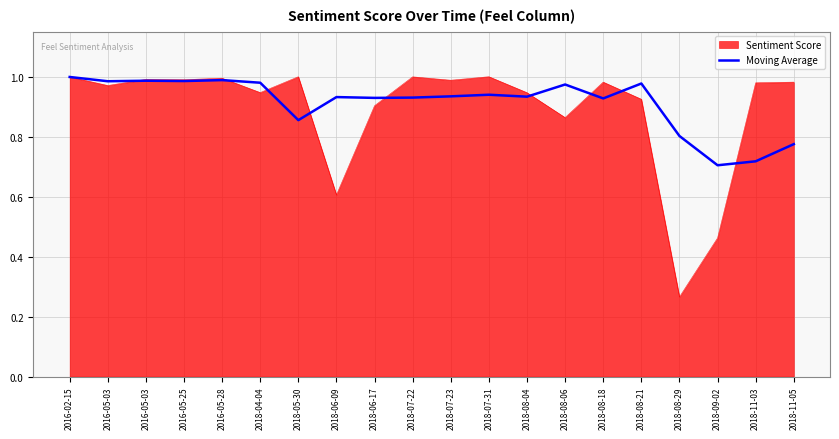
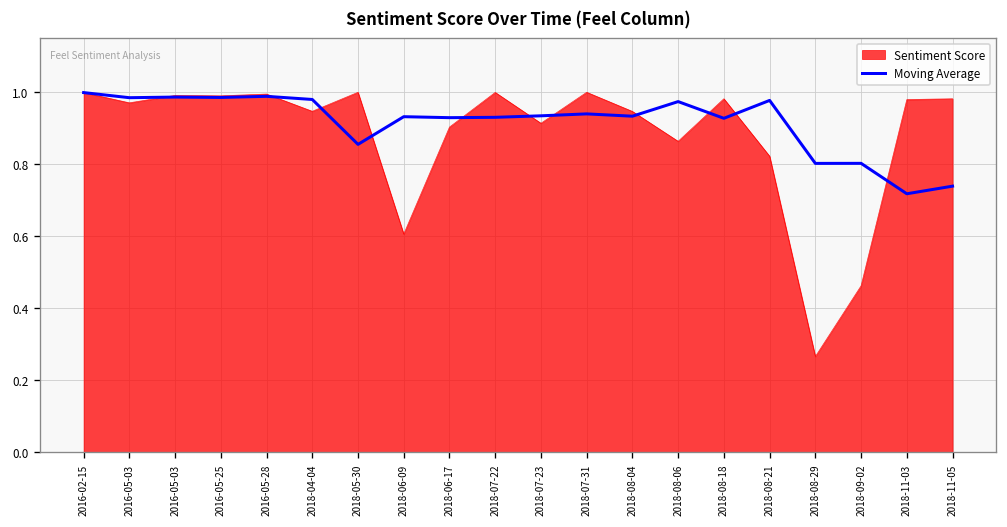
Sentiment Score, 2018-07-23: 0.99 -> 0.91
Sentiment Score, 2018-08-21: 0.92 -> 0.82
Moving Average, 2018-09-02: 0.70 -> 0.80
Moving Average, 2018-11-05: 0.77 -> 0.74
